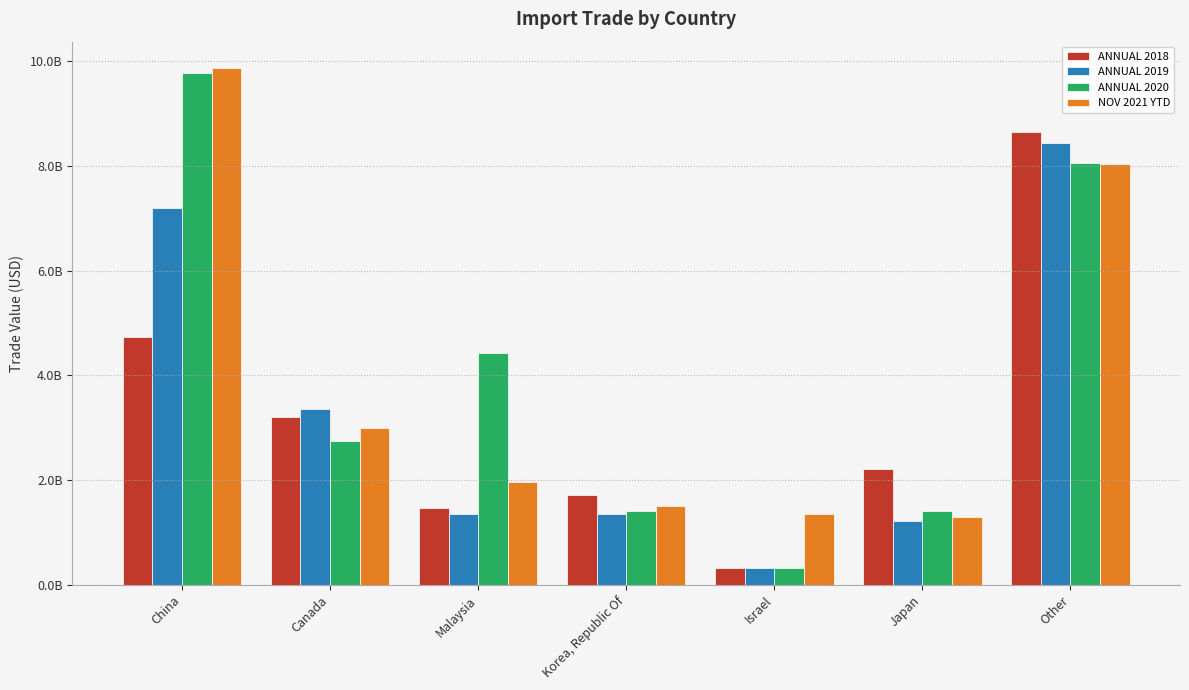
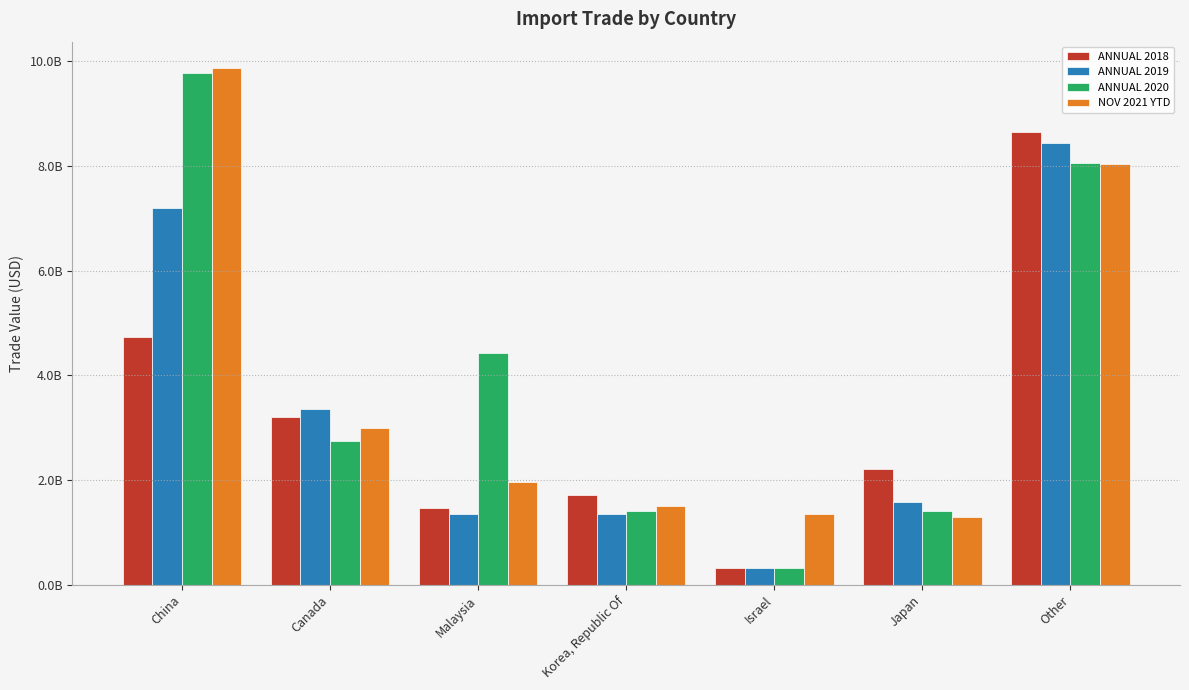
ANNUAL 2019, Japan: 1200000000 -> 1600000000
